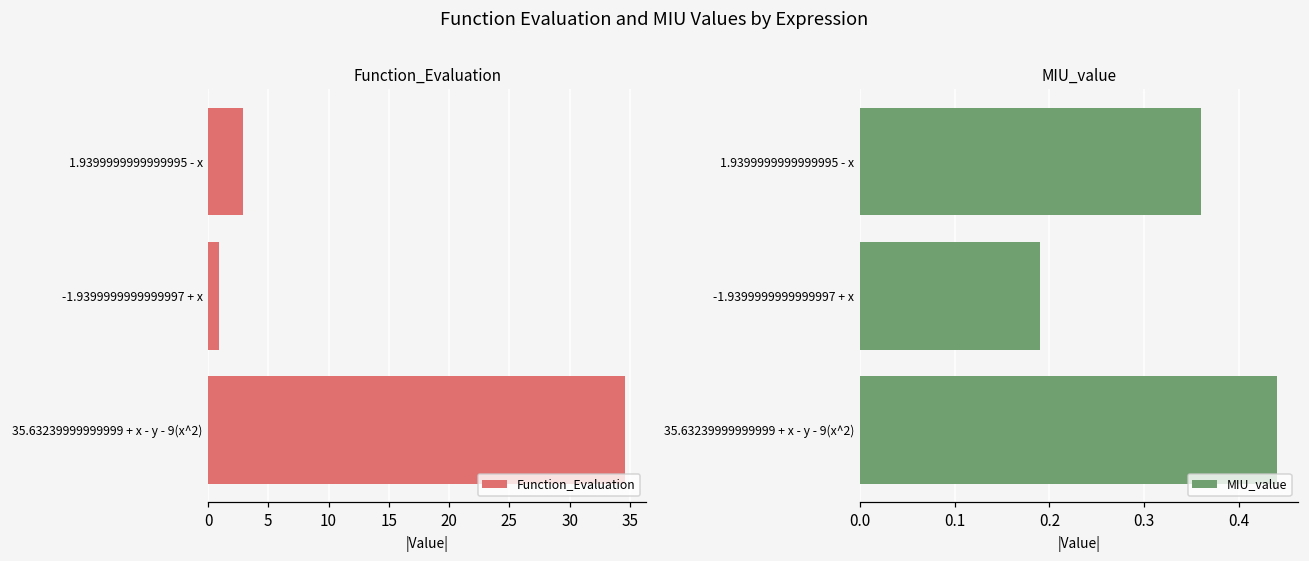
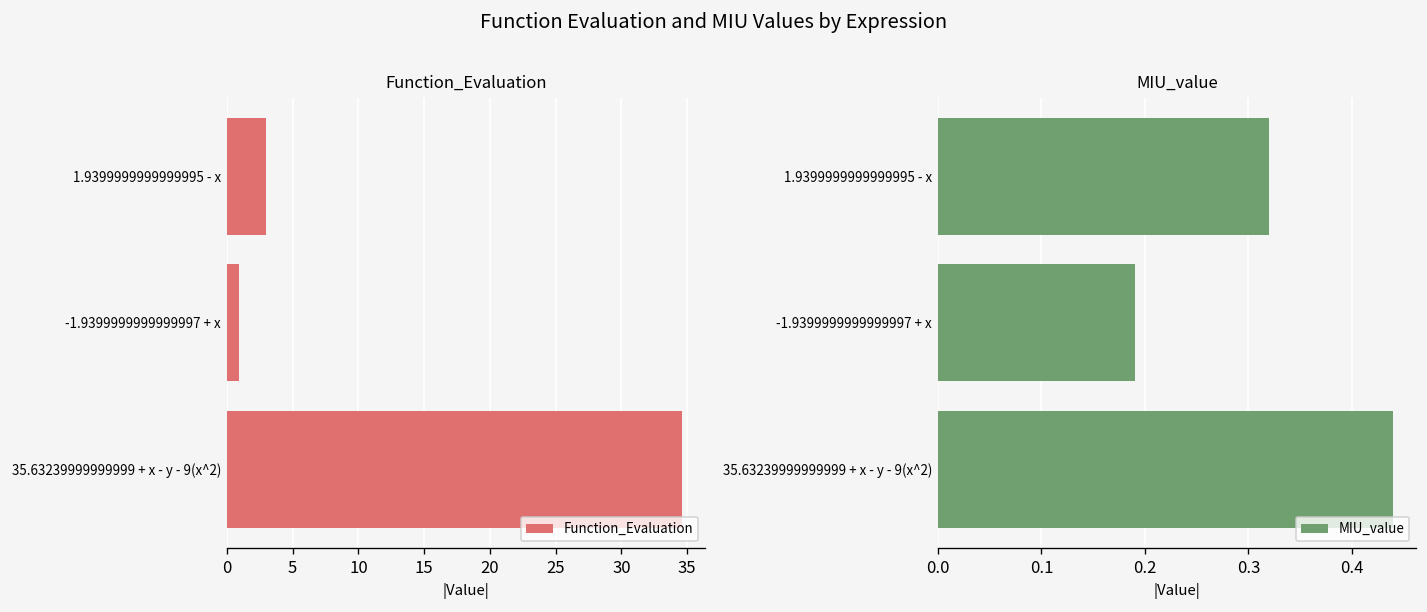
MIU_value, 1.9399999999999995 - x: 0.36 -> 0.32
